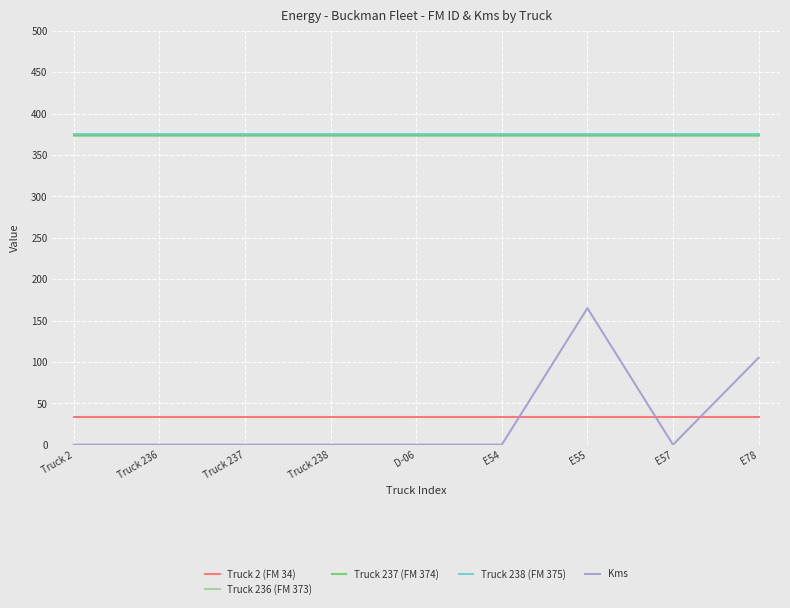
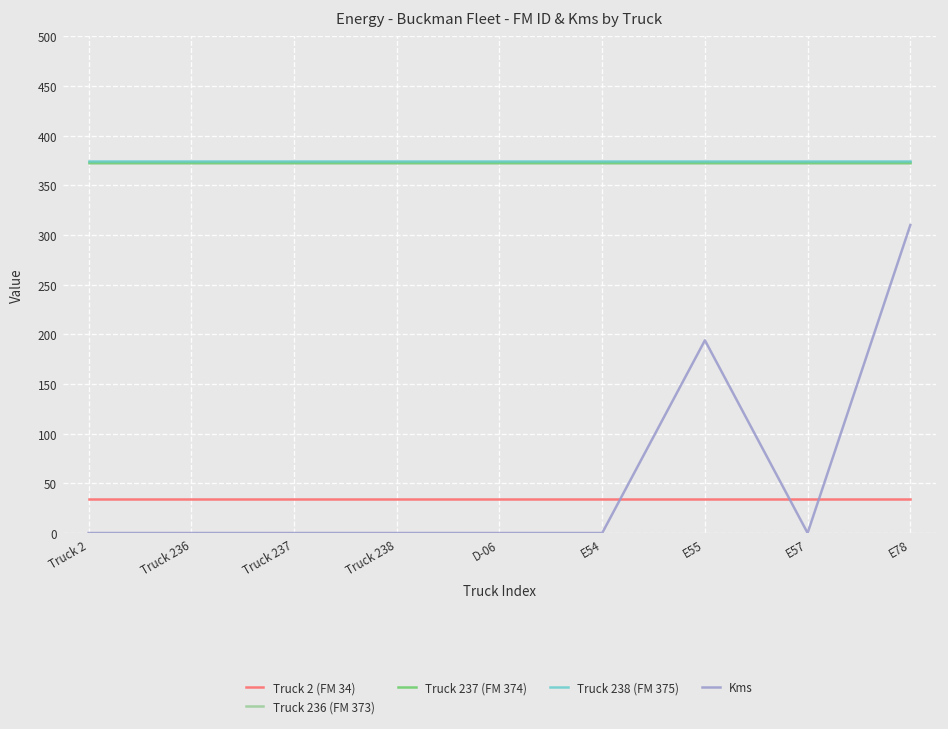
Kms, E55: 170 -> 190
Kms, E78: 110 -> 310
